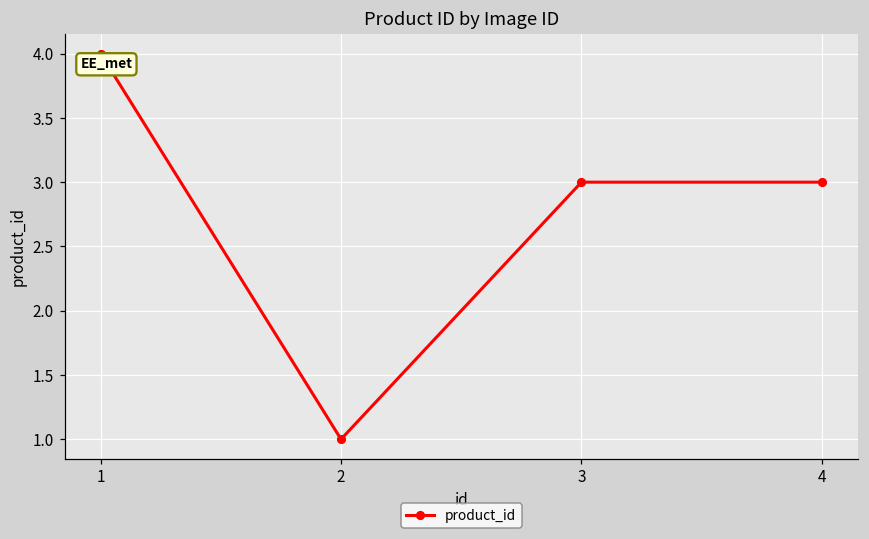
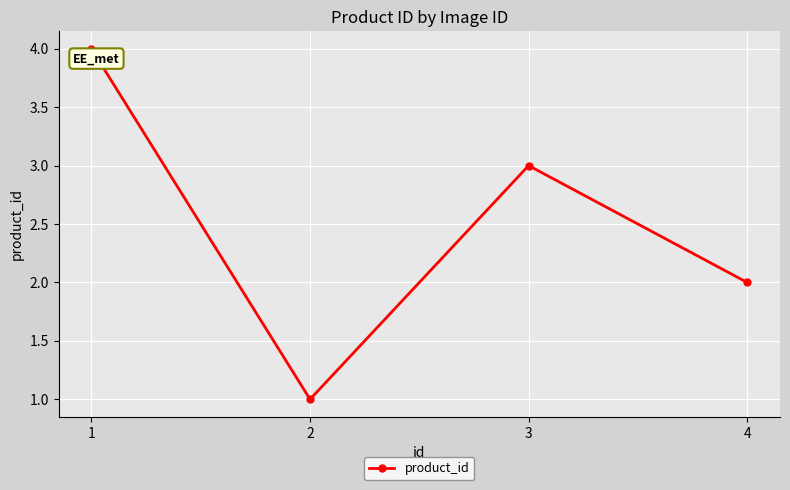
4: 3 -> 2
